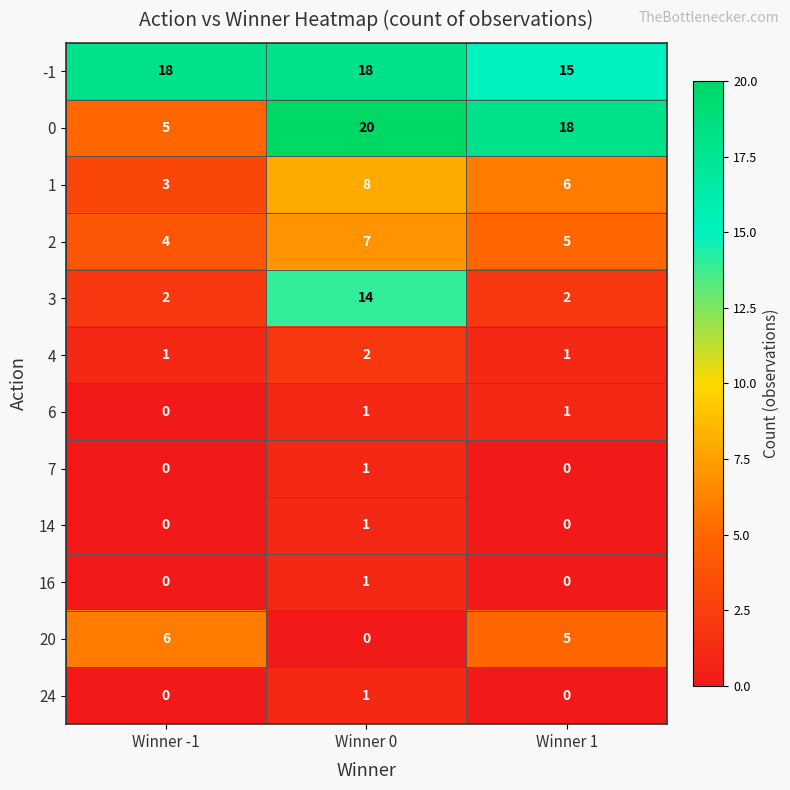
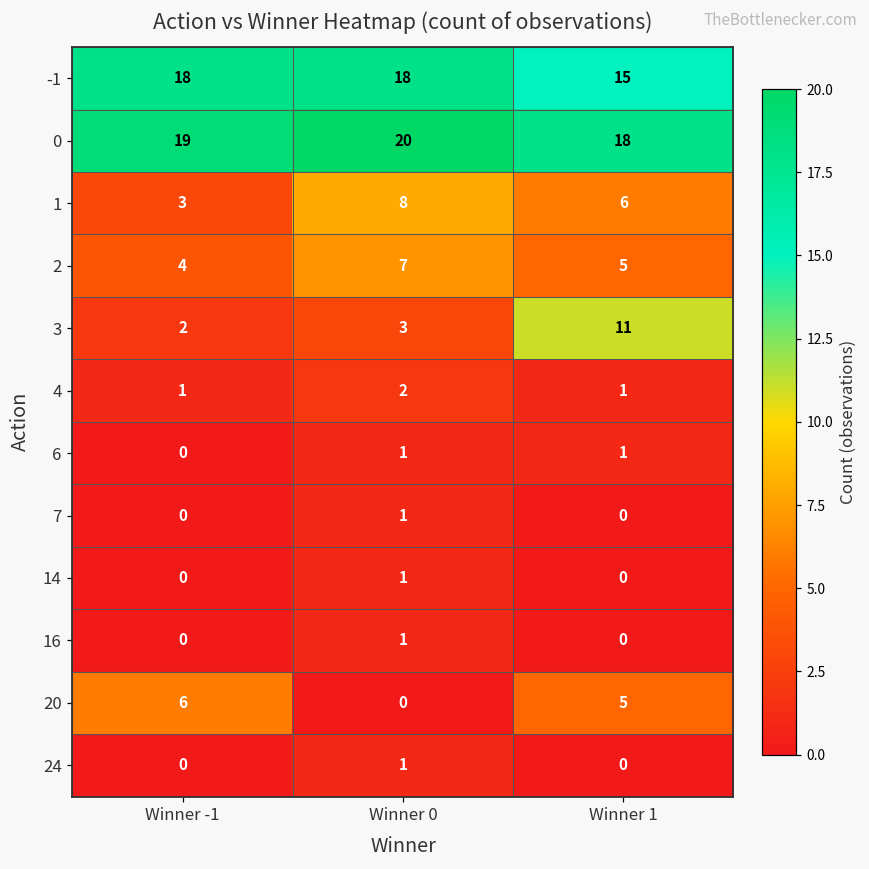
0, Winner -1: 5 -> 19
3, Winner 0: 14 -> 3
3, Winner 1: 2 -> 11
